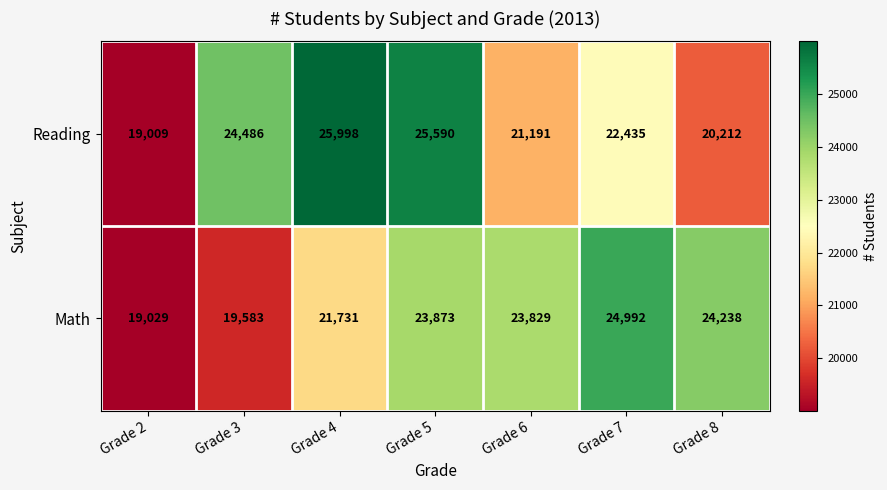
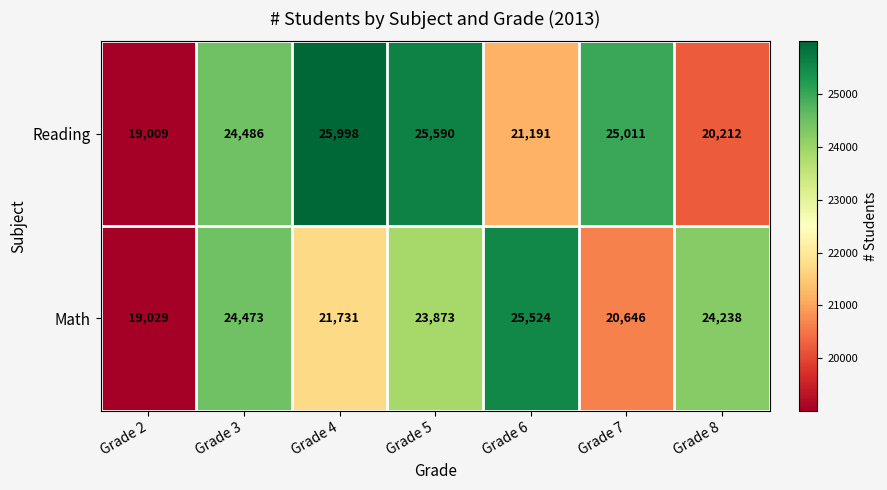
Reading, Grade 7: 22,435 -> 25,011
Math, Grade 3: 19,583 -> 24,473
Math, Grade 6: 23,829 -> 25,524
Math, Grade 7: 24,992 -> 20,646
